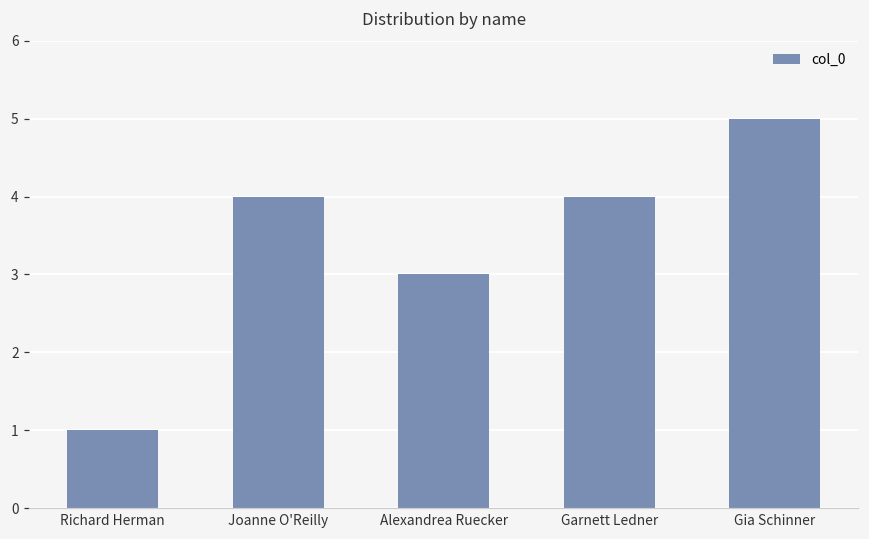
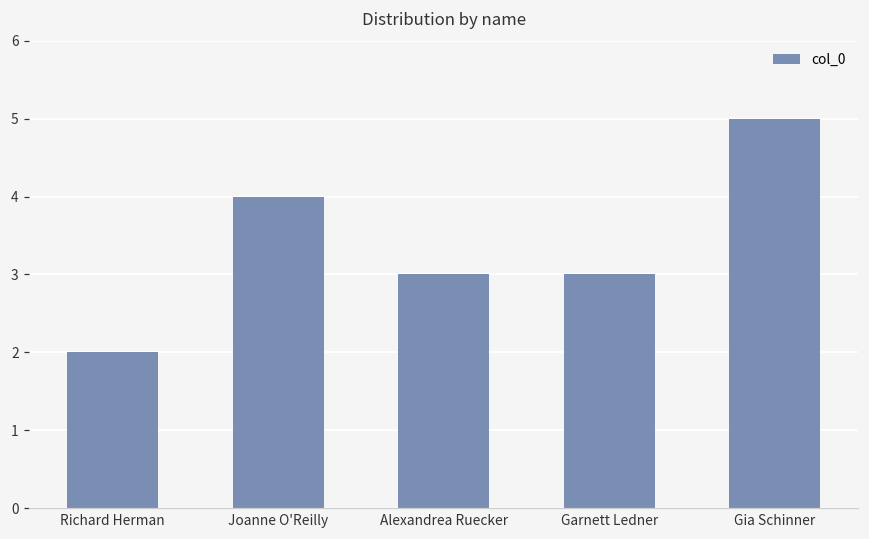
Richard Herman: 1 -> 2
Garnett Ledner: 4 -> 3
